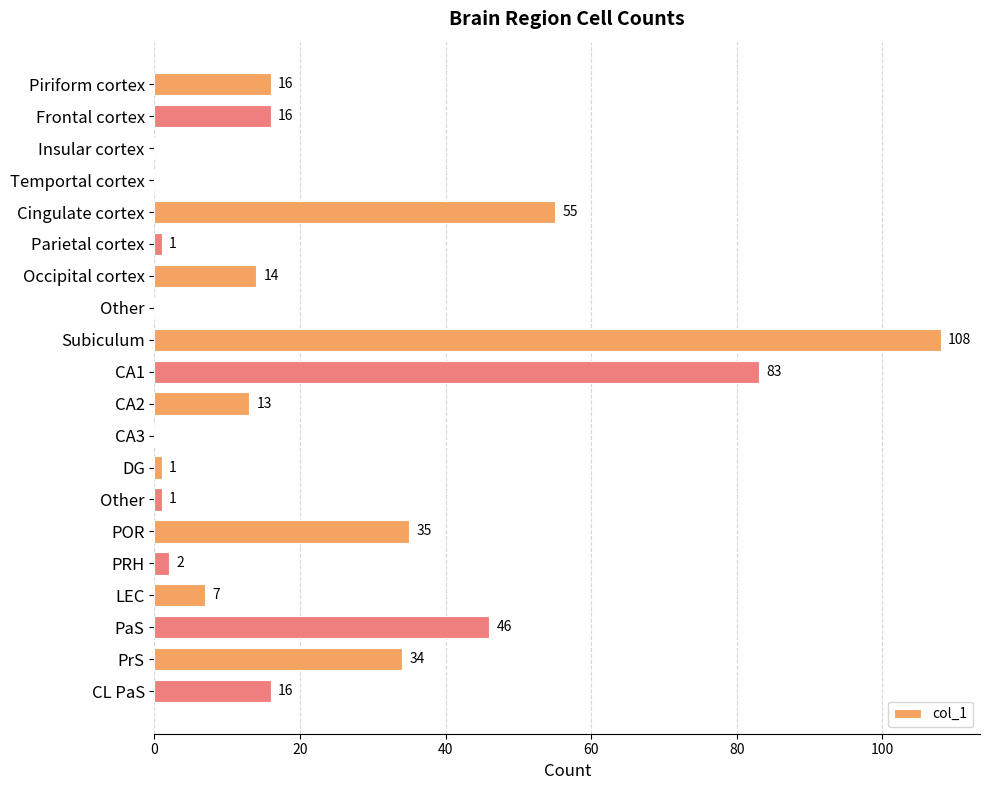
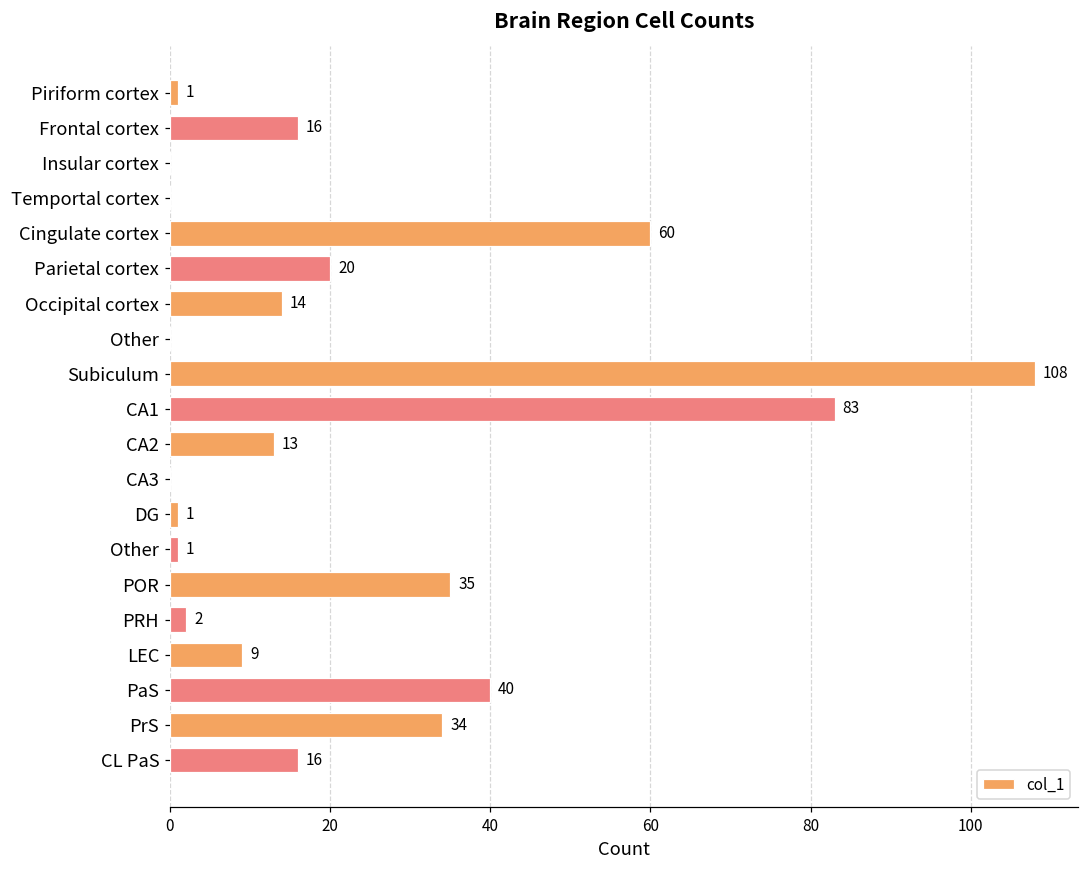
Piriform cortex: 16 -> 1
Cingulate cortex: 55 -> 60
Parietal cortex: 1 -> 20
LEC: 7 -> 9
PaS: 46 -> 40
